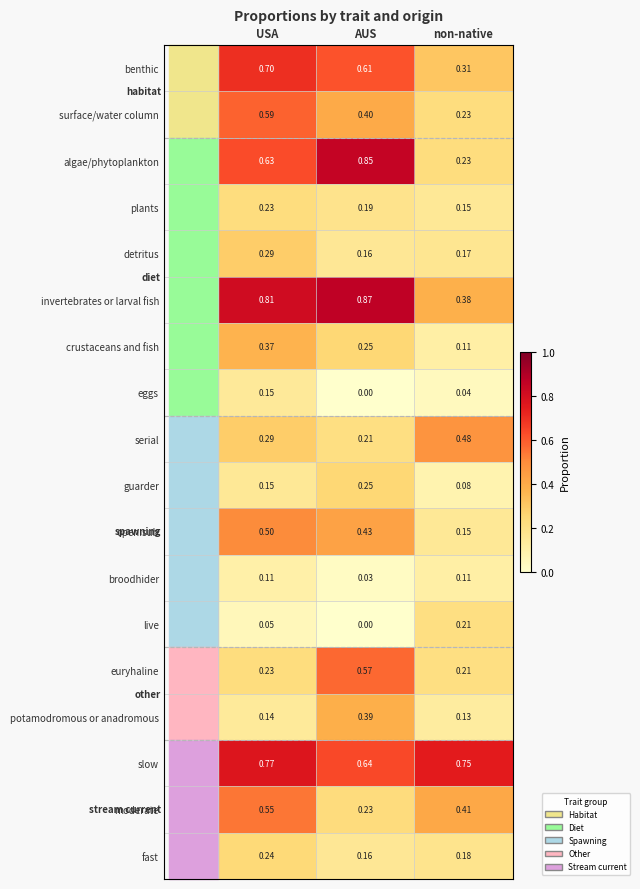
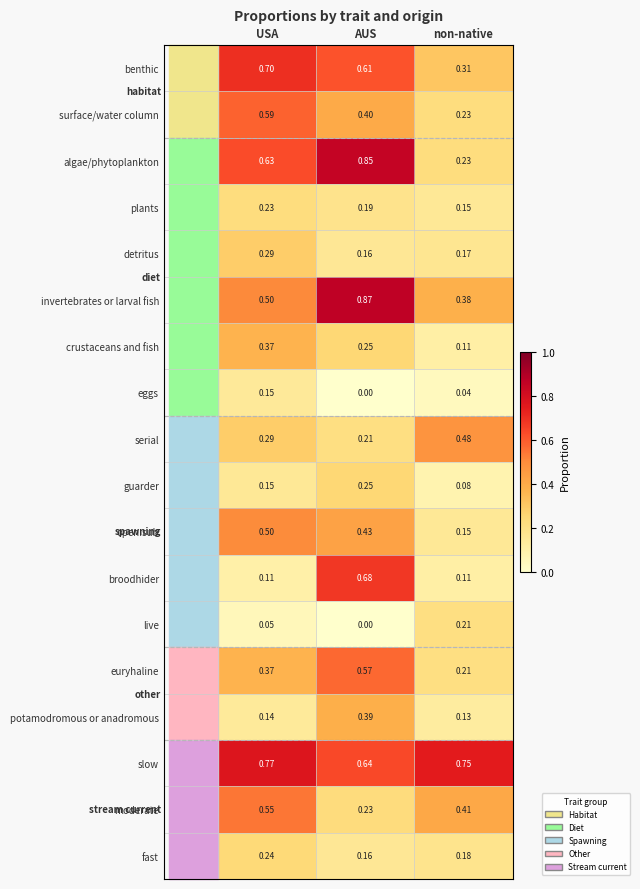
invertebrates or larval fish, USA: 0.81 -> 0.50
broodhider, AUS: 0.03 -> 0.68
euryhaline, USA: 0.23 -> 0.37
